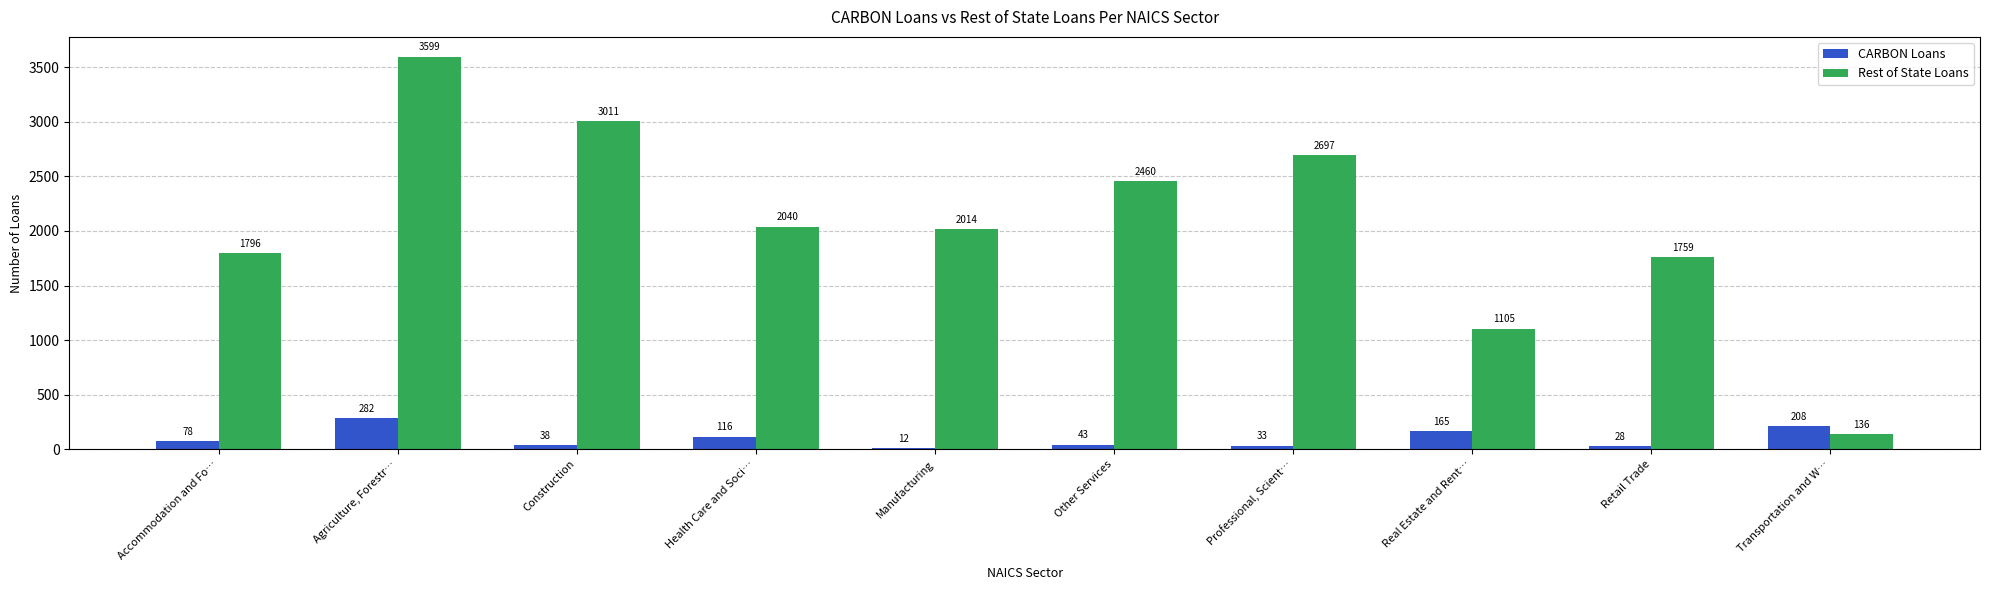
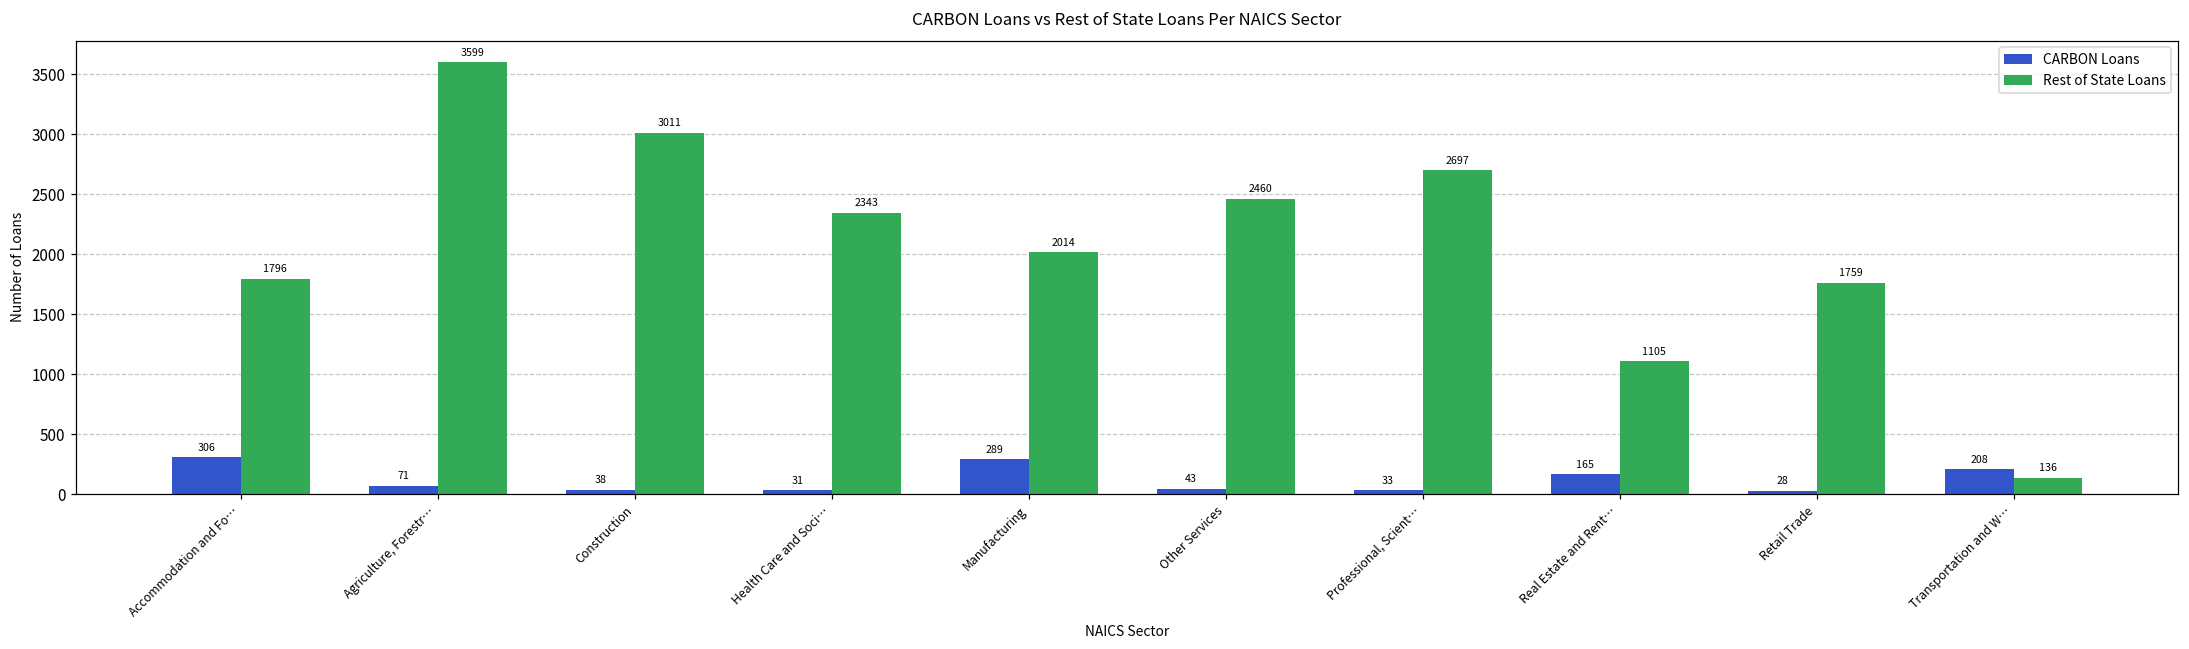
CARBON Loans, Accommodation and Fo…: 78 -> 306
CARBON Loans, Agriculture, Forestr…: 282 -> 71
CARBON Loans, Health Care and Soci…: 116 -> 31
Rest of State Loans, Health Care and Soci…: 2040 -> 2343
CARBON Loans, Manufacturing: 12 -> 289
